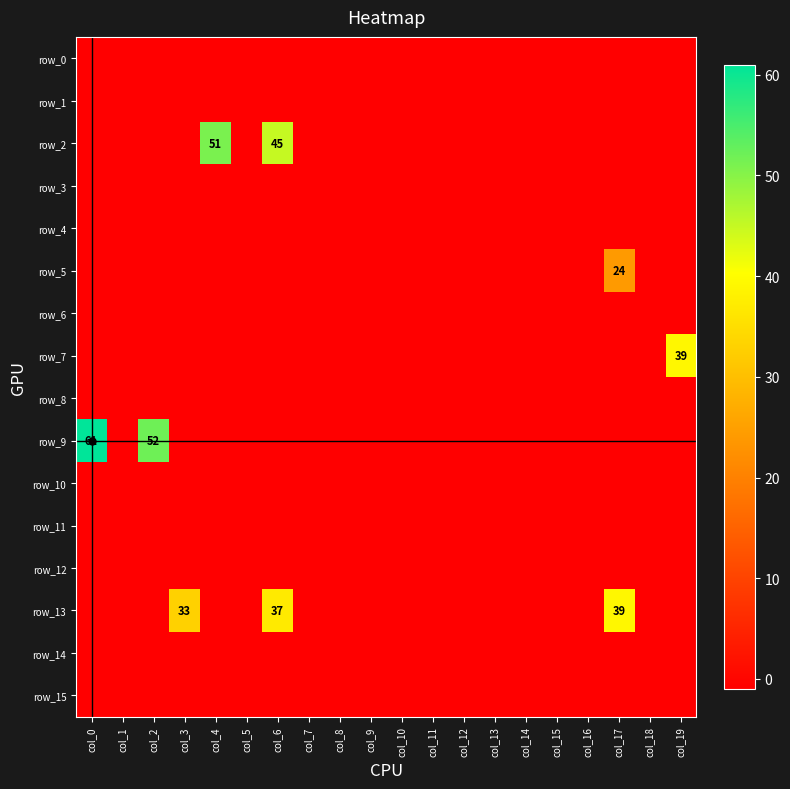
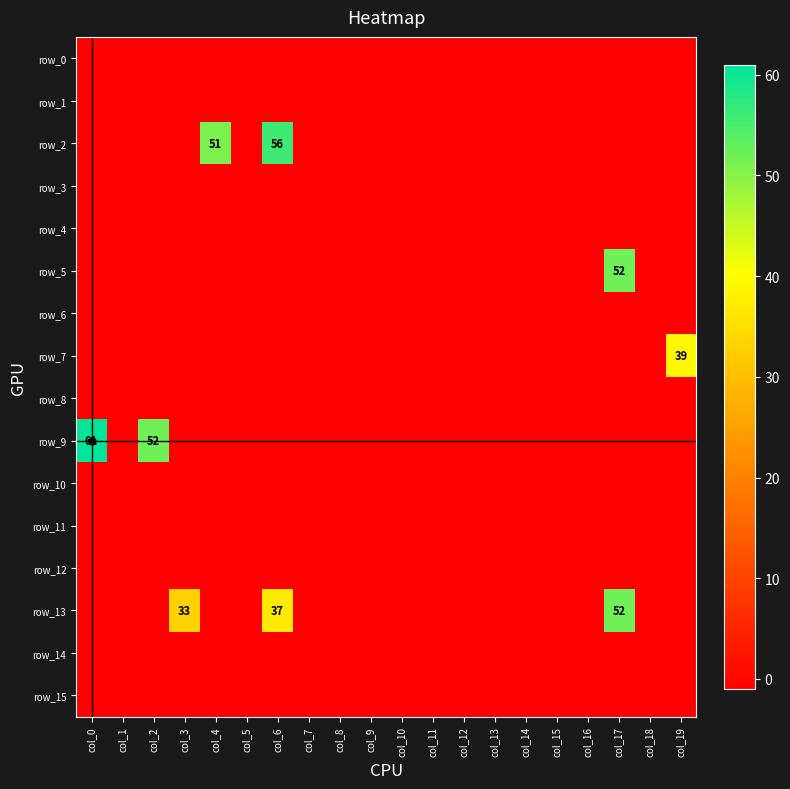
row_2, col_6: 45 -> 56
row_5, col_17: 24 -> 52
row_13, col_17: 39 -> 52
